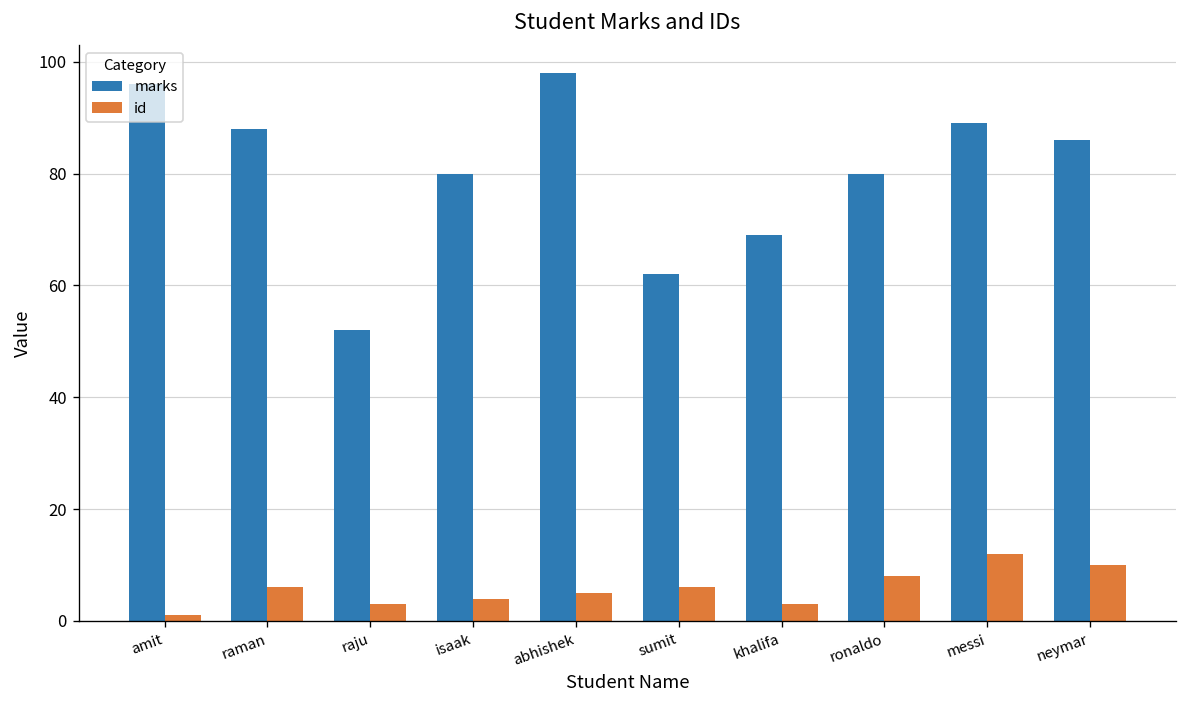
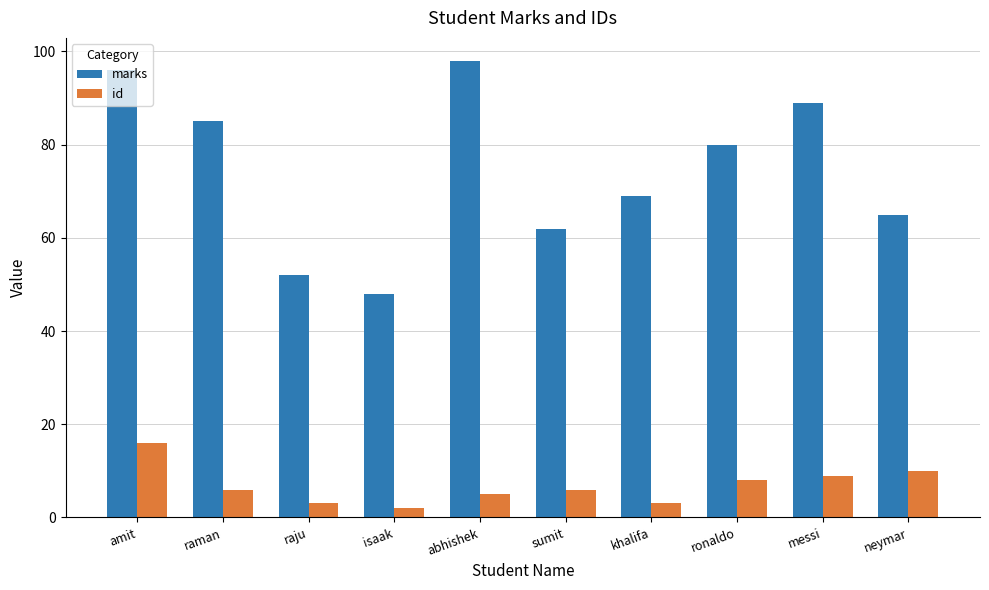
id, amit: 1 -> 16
marks, raman: 88 -> 85
marks, isaak: 80 -> 48
id, isaak: 4 -> 2
id, messi: 12 -> 9
marks, neymar: 86 -> 65
